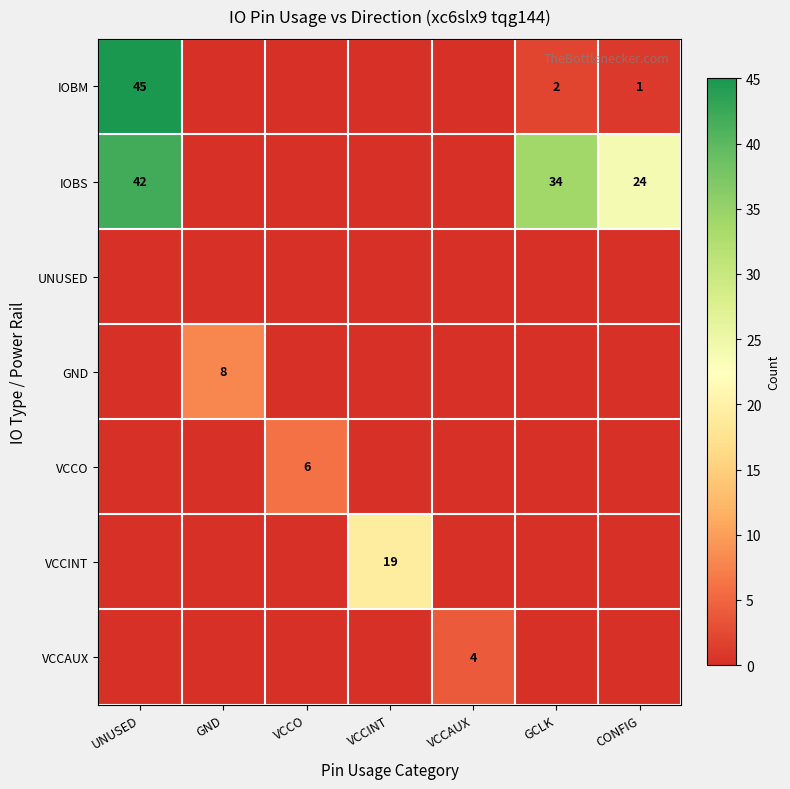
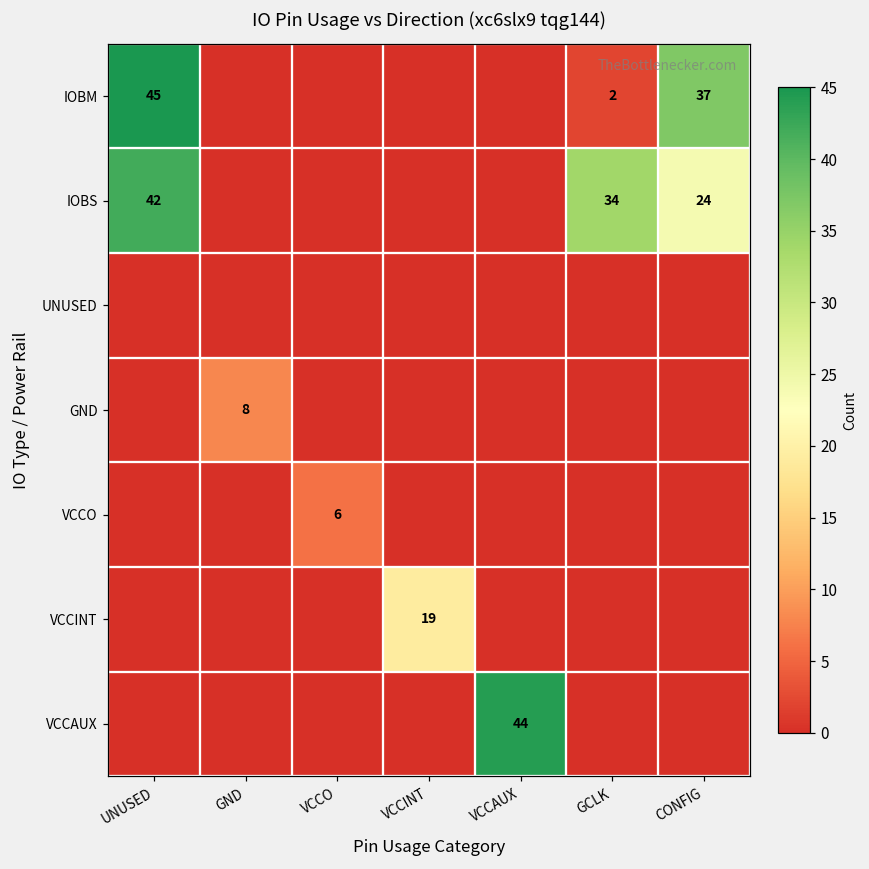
IOBM, CONFIG: 1 -> 37
VCCAUX, VCCAUX: 4 -> 44
